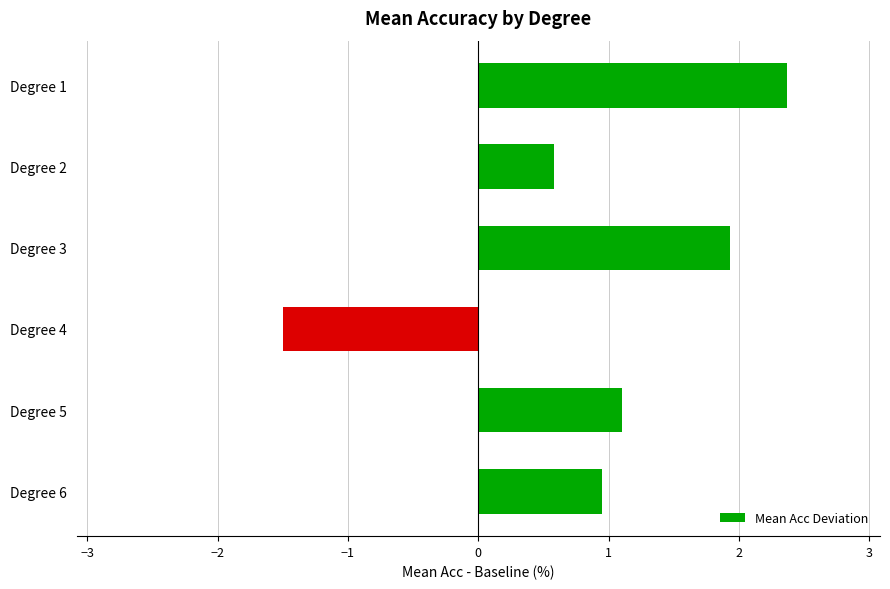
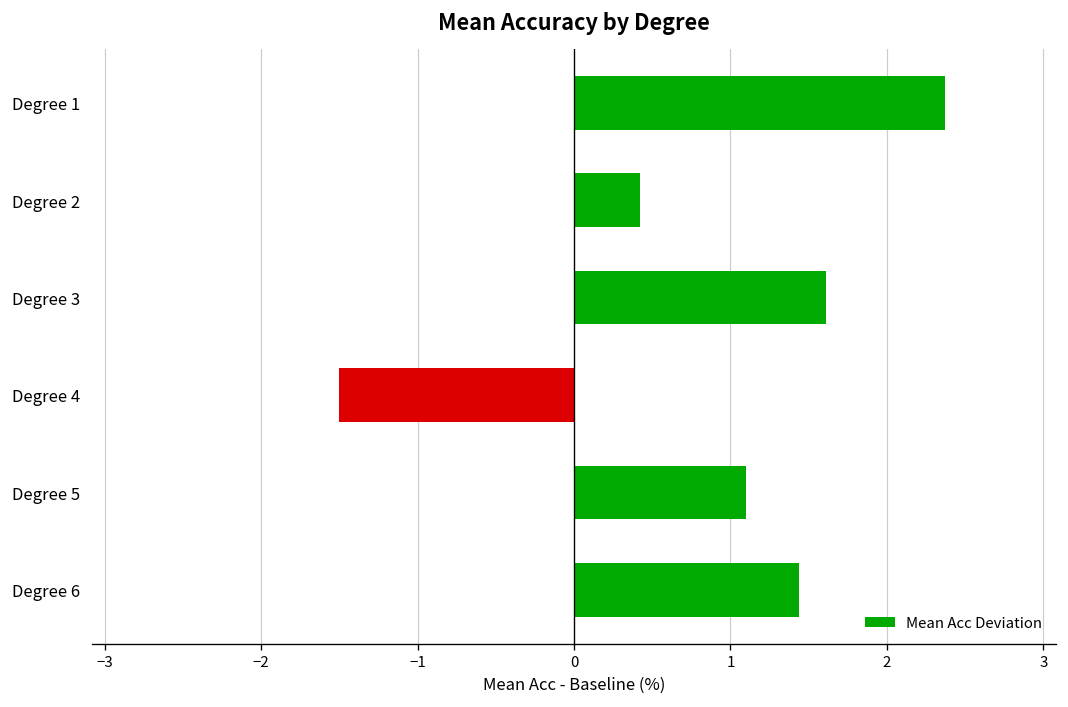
Degree 2: 0.58 -> 0.42
Degree 3: 1.93 -> 1.61
Degree 6: 0.95 -> 1.44
